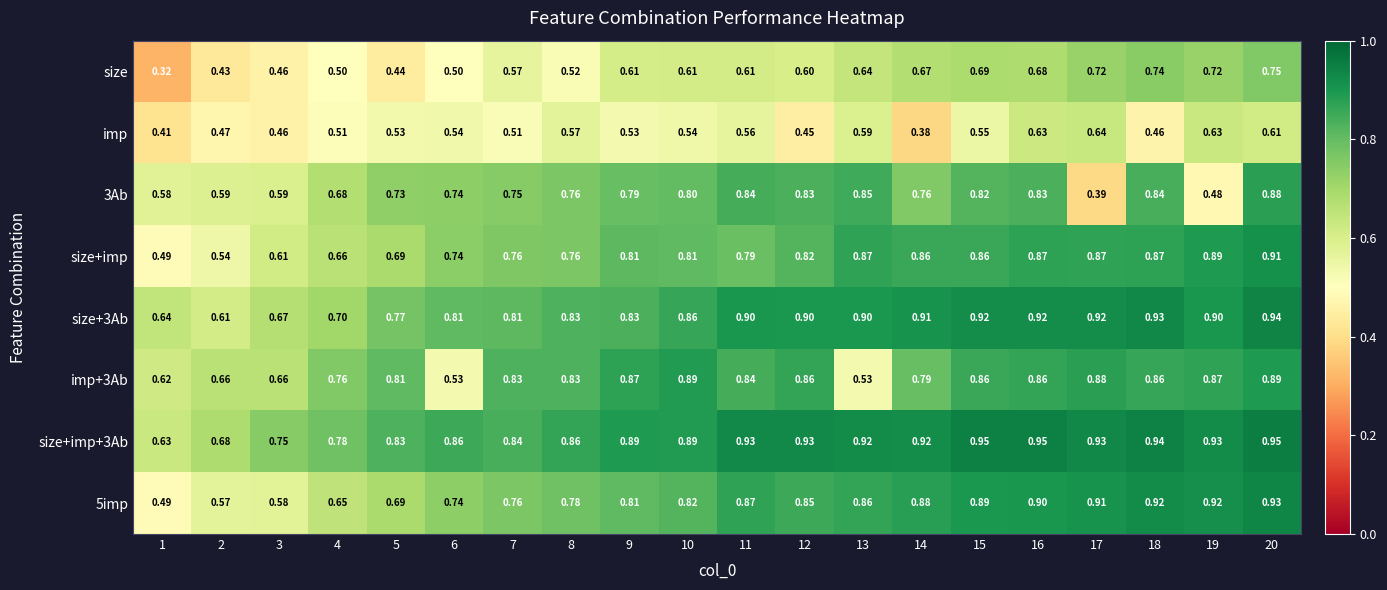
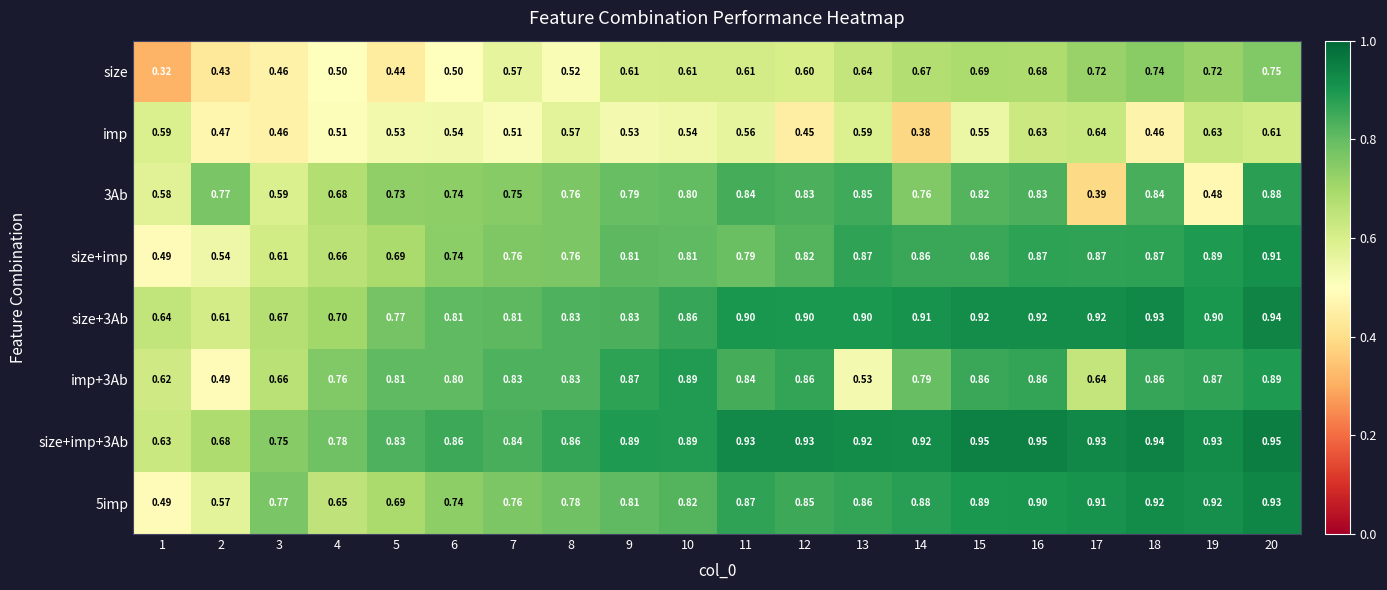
imp, 1: 0.41 -> 0.59
3Ab, 2: 0.59 -> 0.77
imp+3Ab, 2: 0.66 -> 0.49
imp+3Ab, 6: 0.53 -> 0.80
imp+3Ab, 17: 0.88 -> 0.64
5imp, 3: 0.58 -> 0.77
